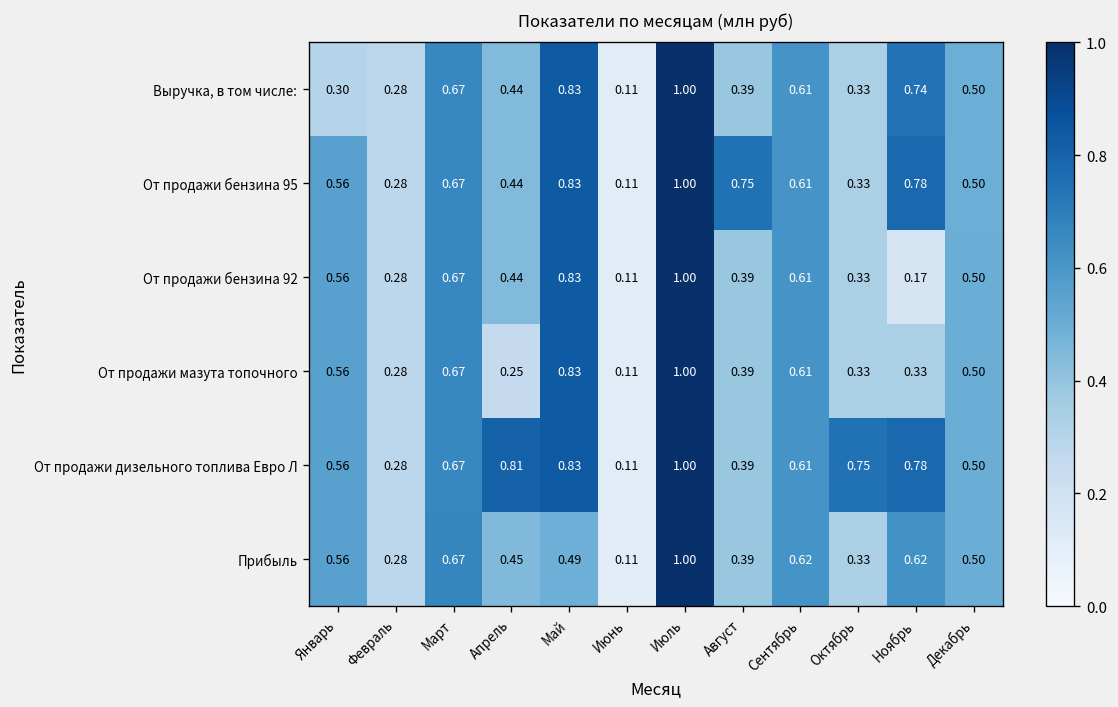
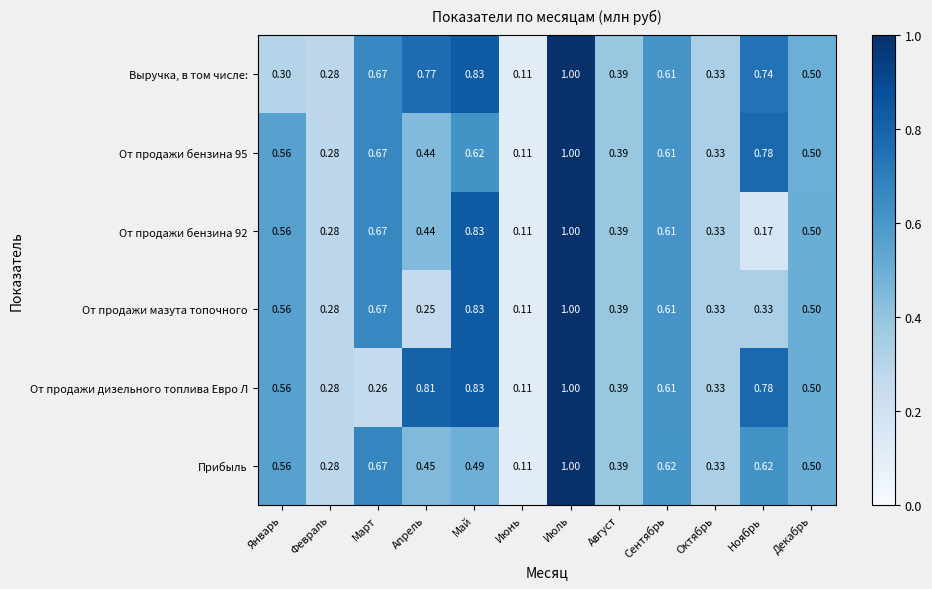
Выручка, в том числе:, Апрель: 0.44 -> 0.77
От продажи бензина 95, Май: 0.83 -> 0.62
От продажи бензина 95, Август: 0.75 -> 0.39
От продажи дизельного топлива Евро Л, Март: 0.67 -> 0.26
От продажи дизельного топлива Евро Л, Октябрь: 0.75 -> 0.33
